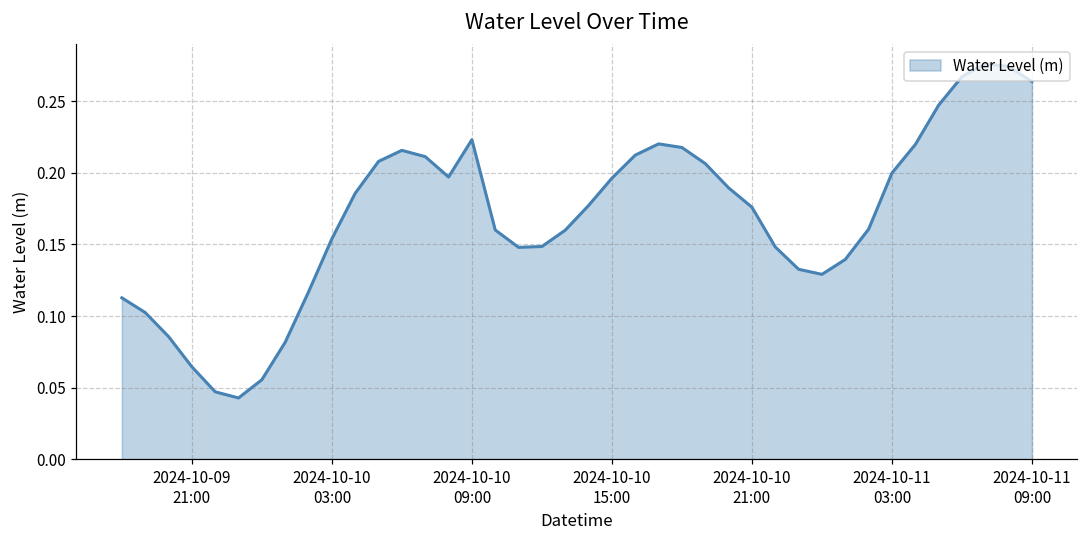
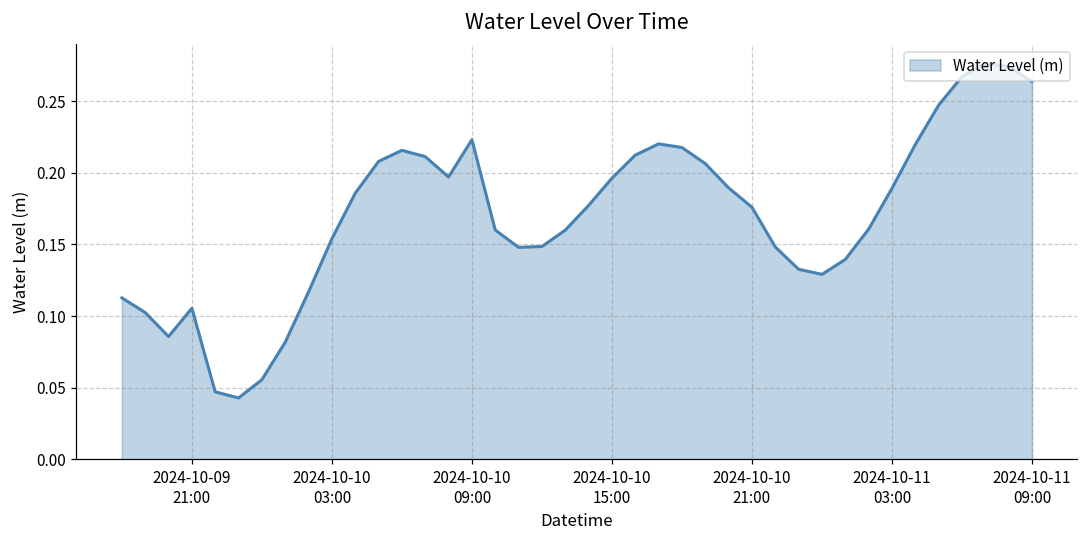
2024-10-09 21:00: 0.065 -> 0.105
2024-10-11 03:00: 0.200 -> 0.189
